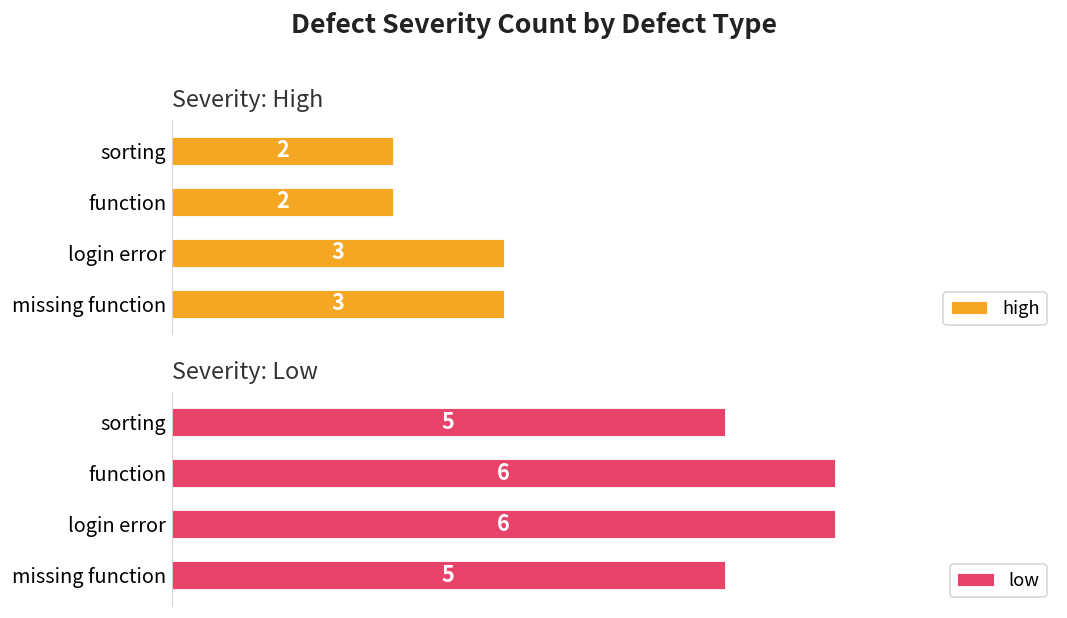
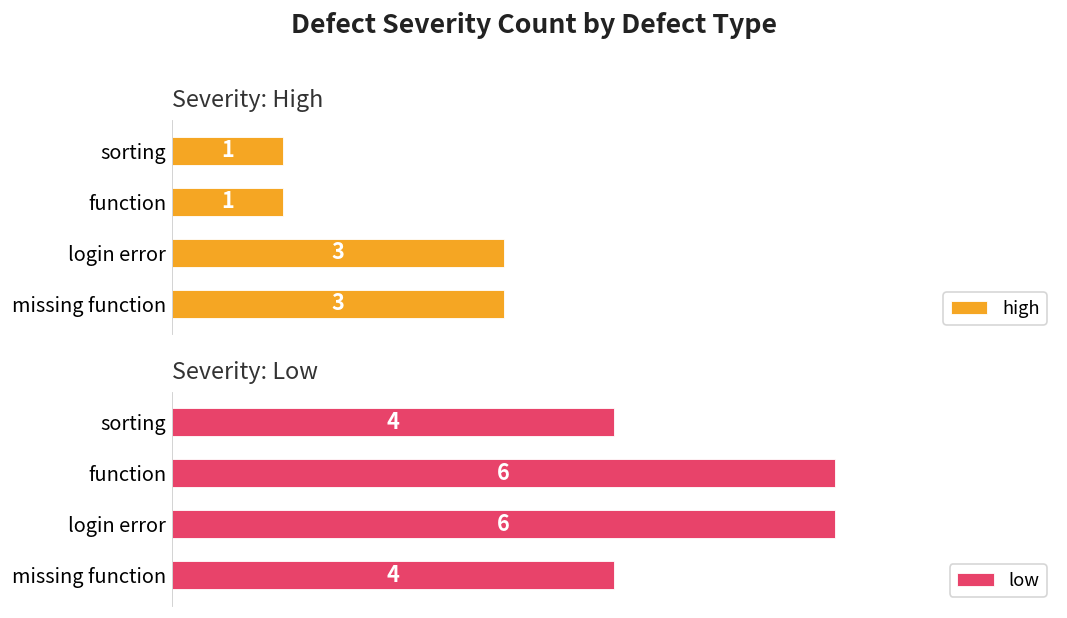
Severity: High, sorting: 2 -> 1
Severity: High, function: 2 -> 1
Severity: Low, sorting: 5 -> 4
Severity: Low, missing function: 5 -> 4
